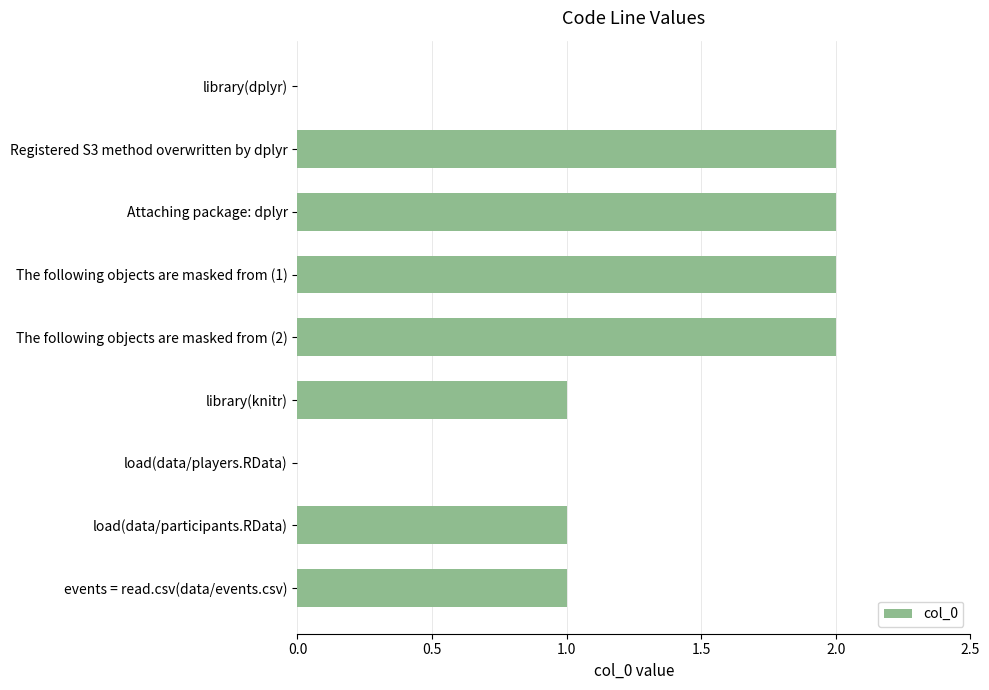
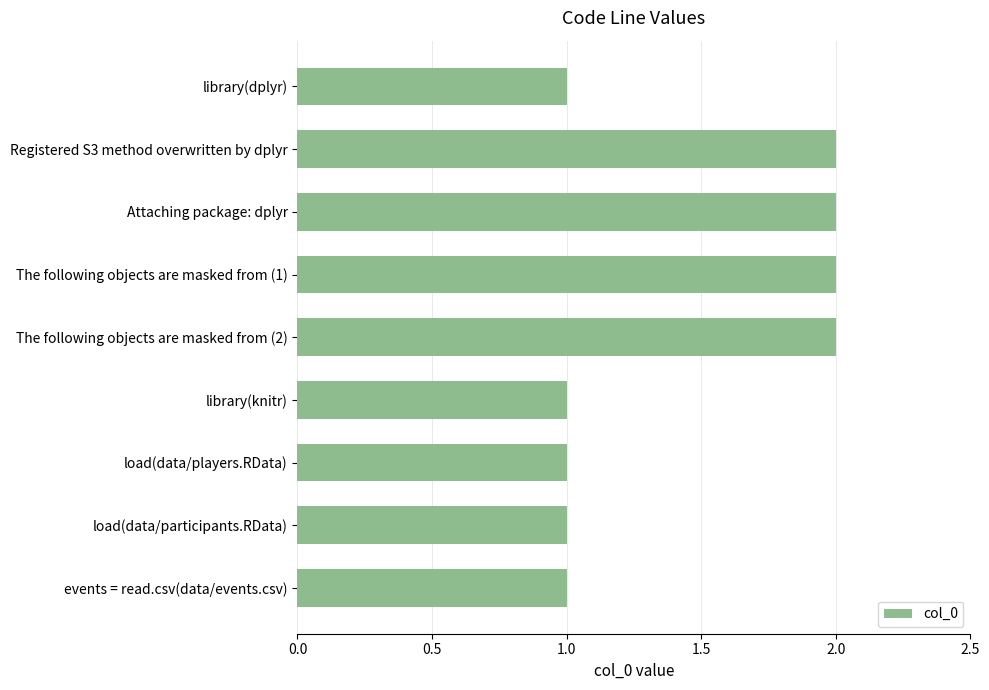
library(dplyr): 0 -> 1
load(data/players.RData): 0 -> 1
